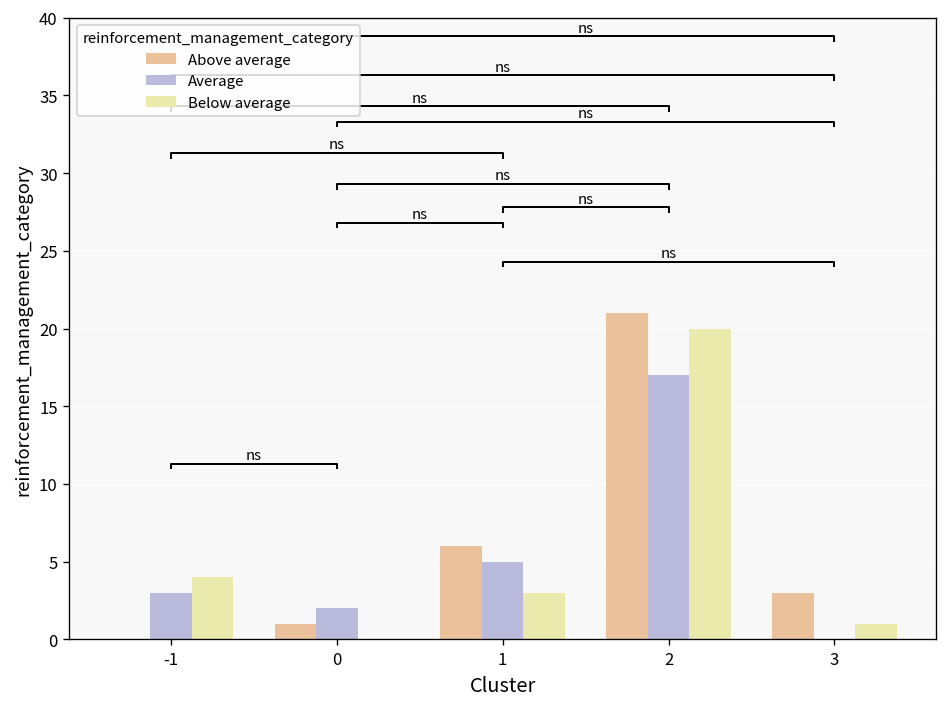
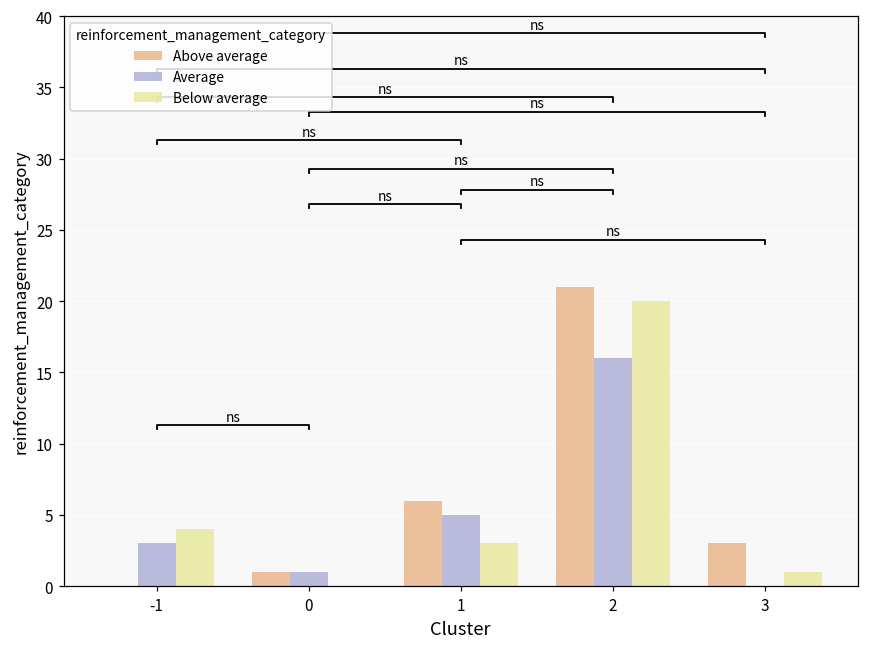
Average, 0: 2 -> 1
Average, 2: 17 -> 16
